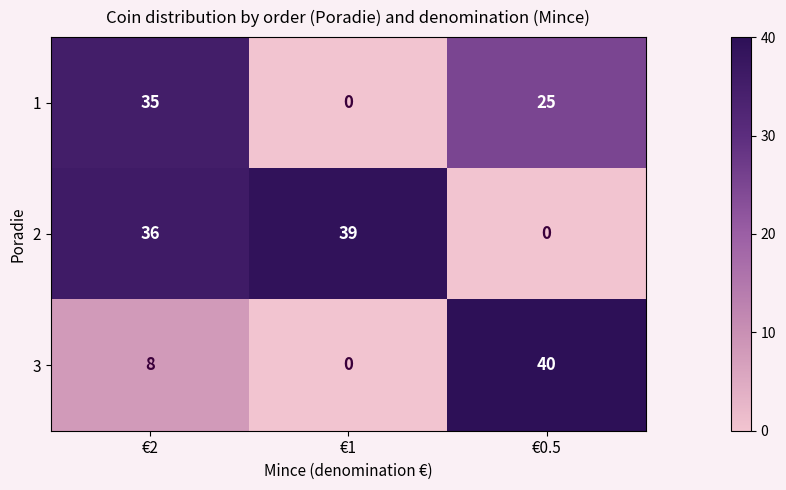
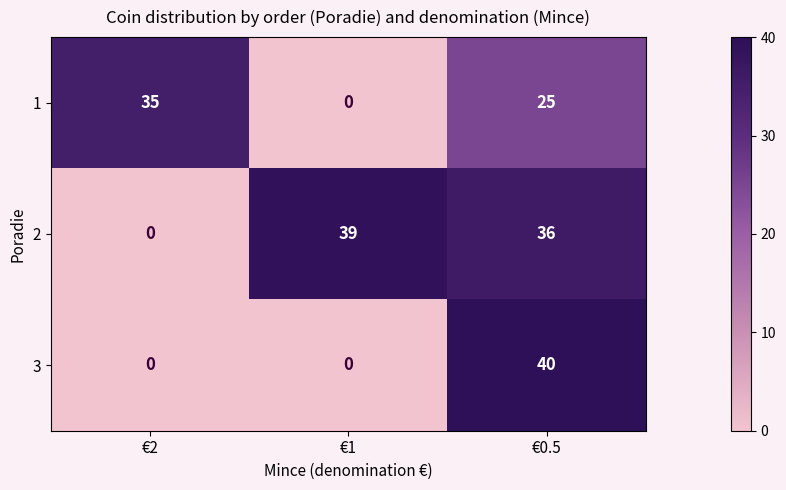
2, €2: 36 -> 0
2, €0.5: 0 -> 36
3, €2: 8 -> 0
